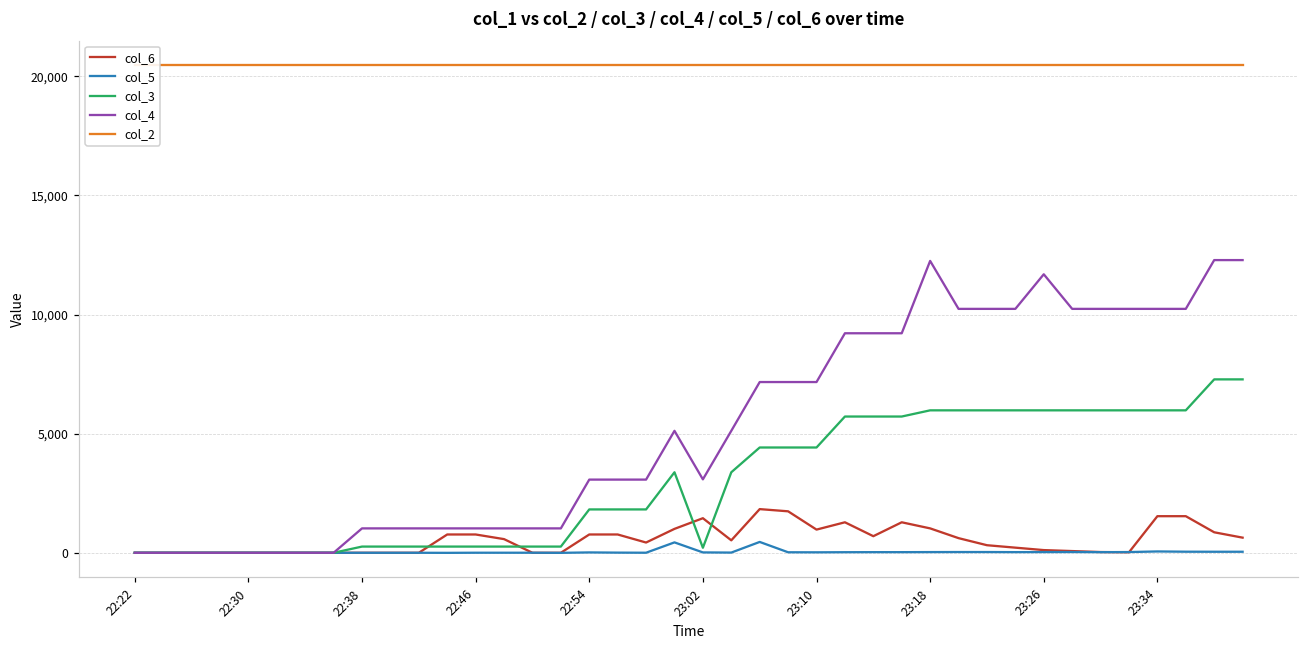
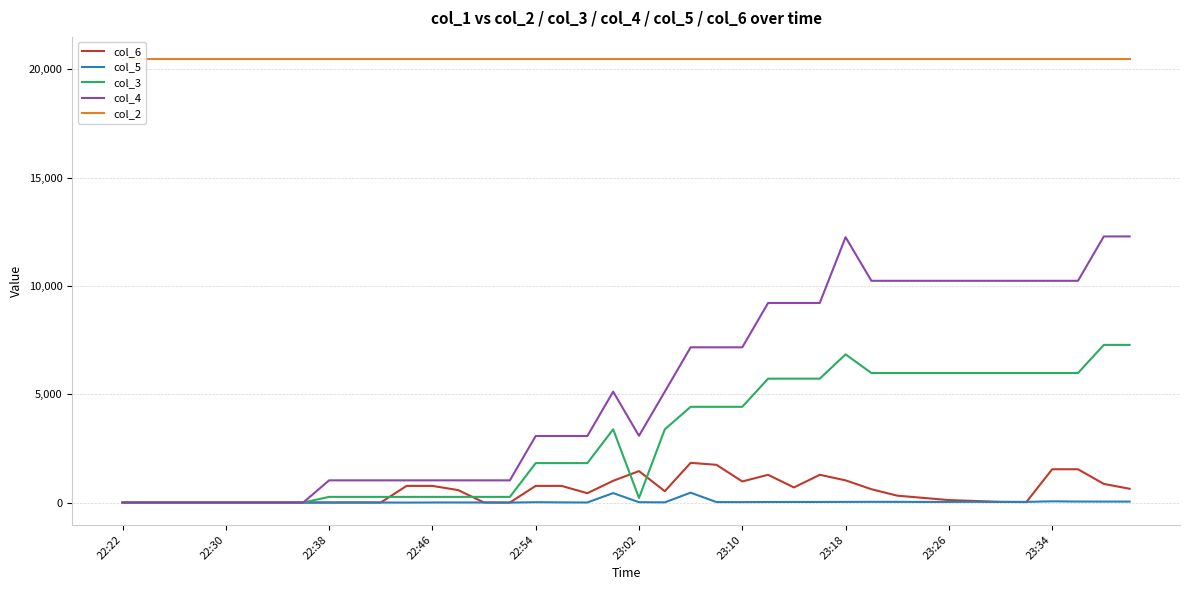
col_3, 23:18: 6,000 -> 6,800
col_4, 23:26: 11,700 -> 10,200
